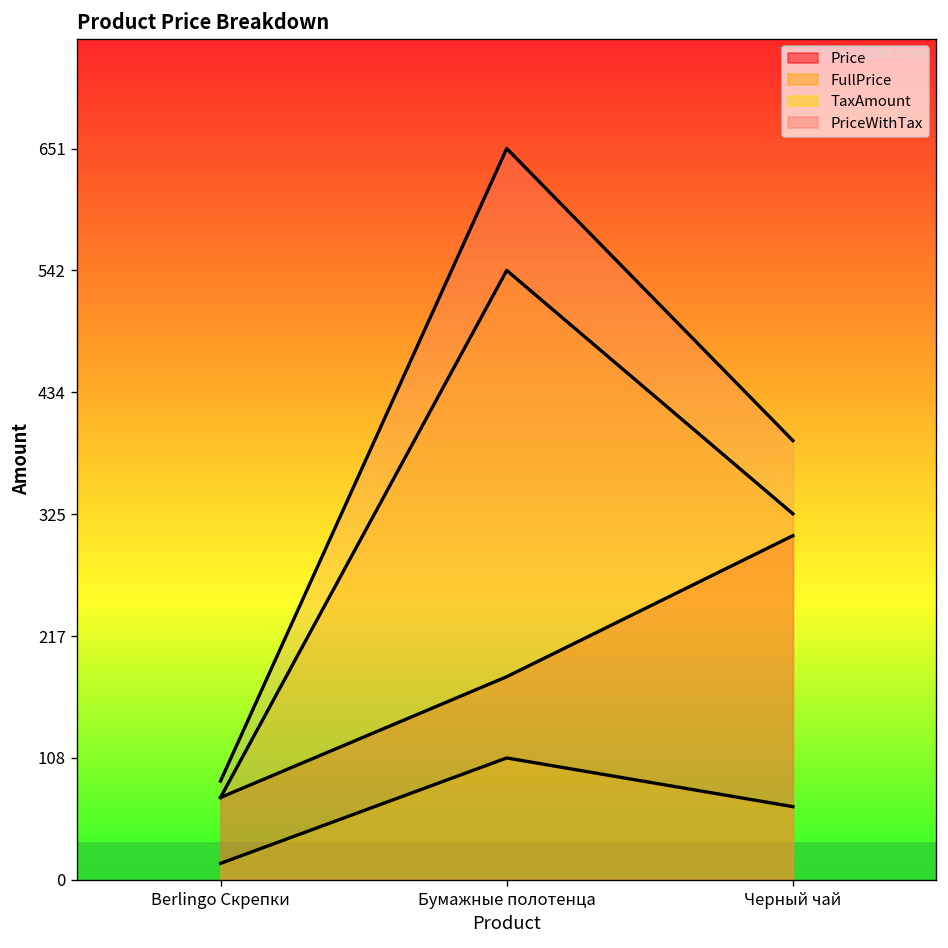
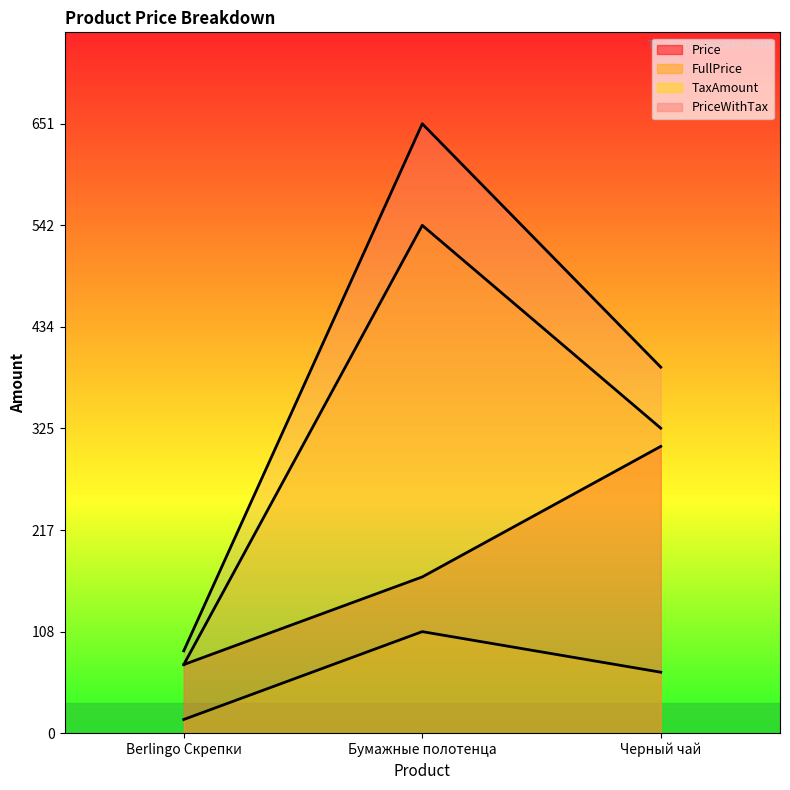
Price, Бумажные полотенца: 180 -> 170
